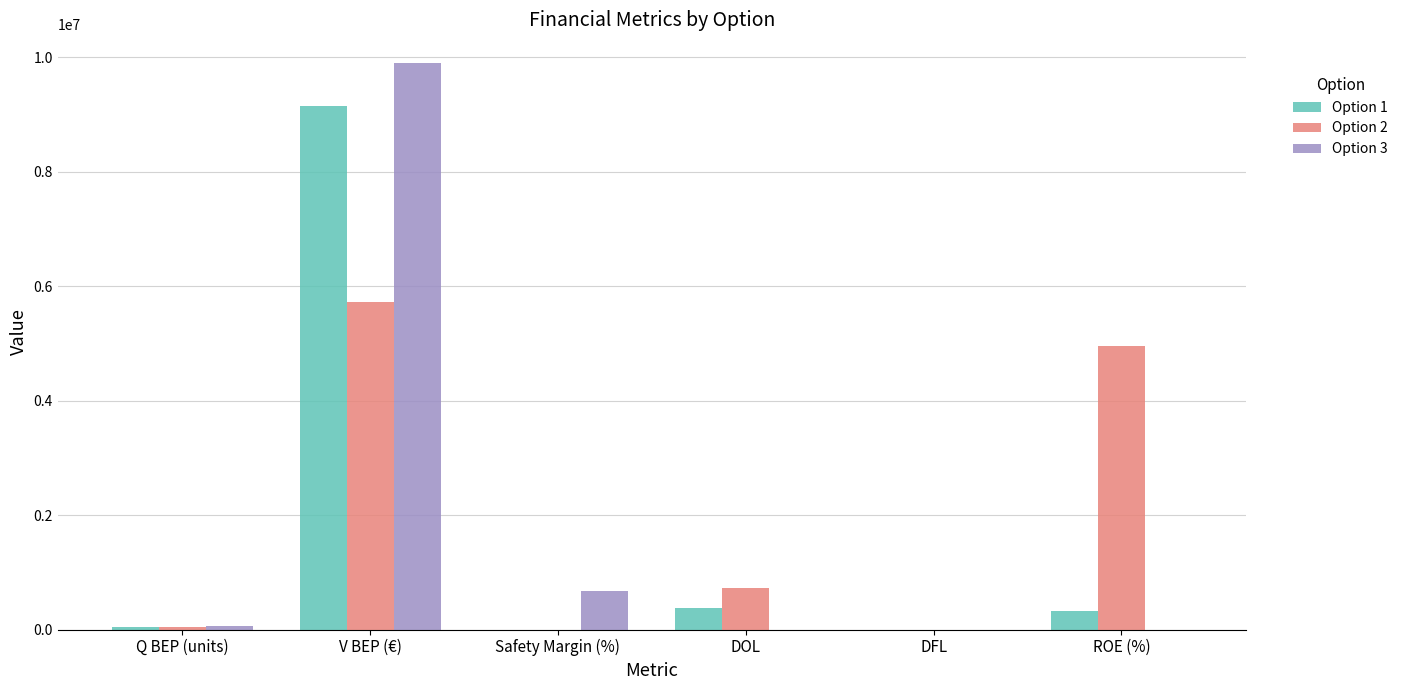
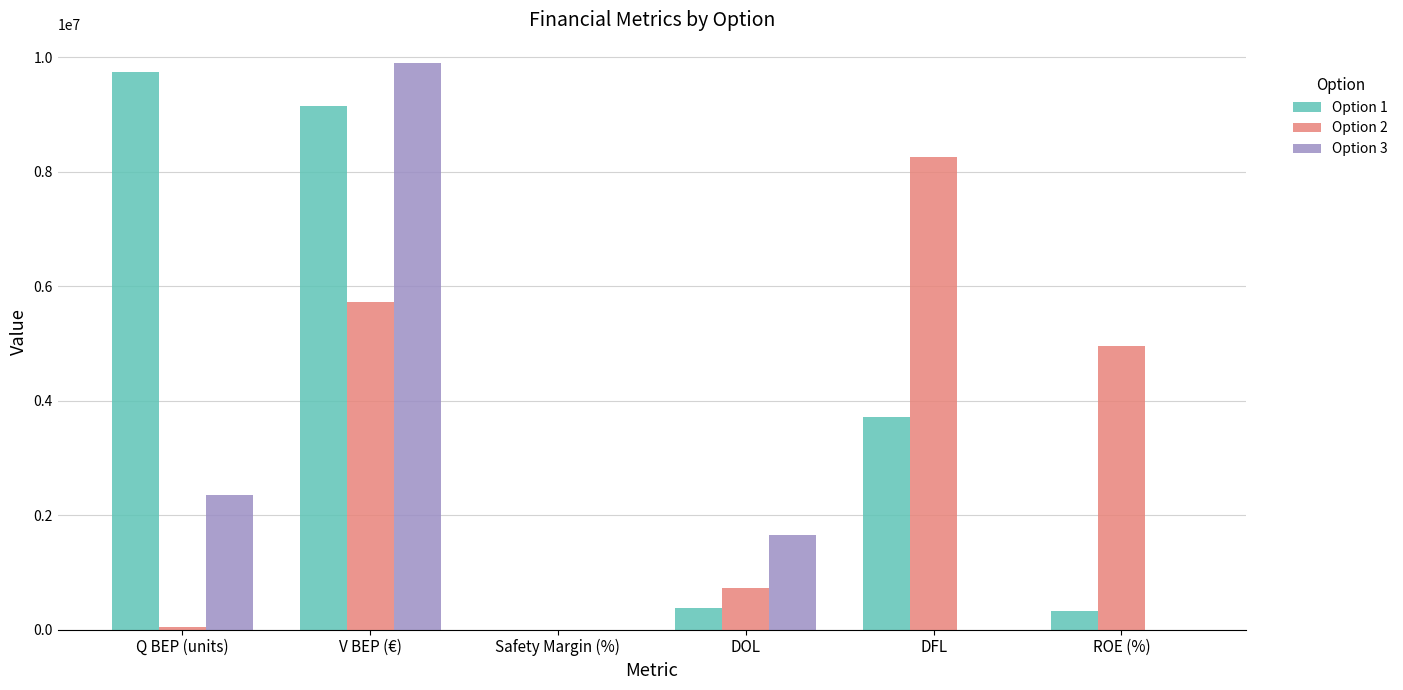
Option 1, Q BEP (units): 0 -> 9700000
Option 3, Q BEP (units): 100000 -> 2300000
Option 3, Safety Margin (%): 700000 -> 0
Option 3, DOL: 0 -> 1600000
Option 1, DFL: 0 -> 3700000
Option 2, DFL: 0 -> 8300000
